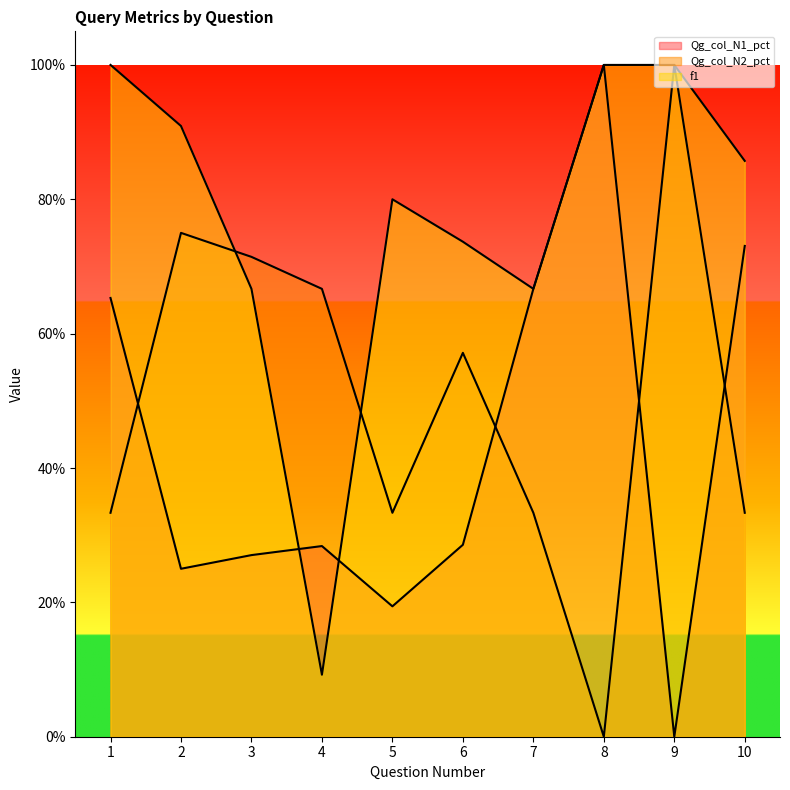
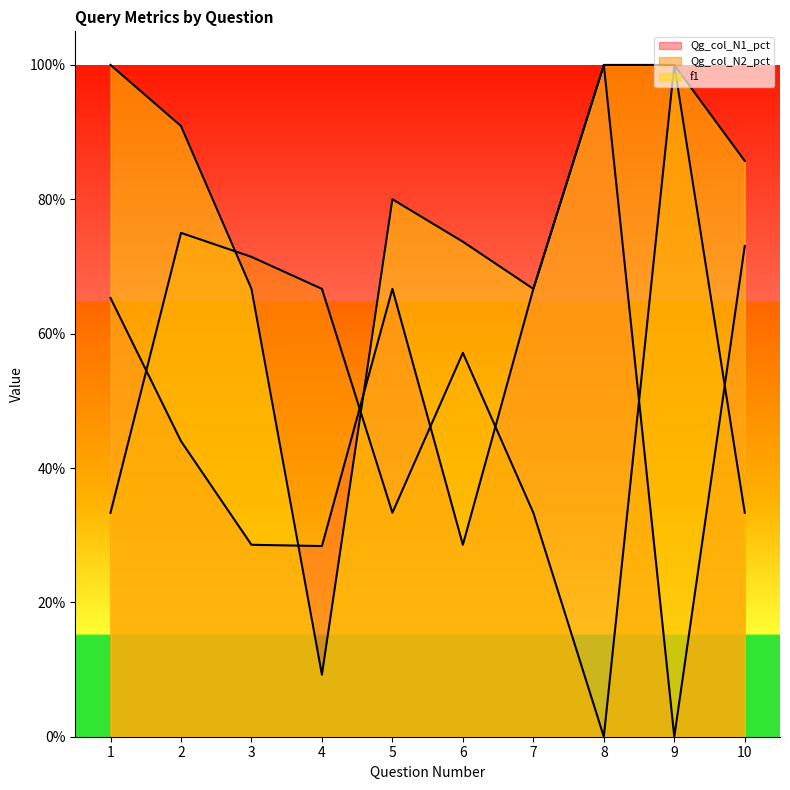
Qg_col_N1_pct, 2: 25% -> 44%
Qg_col_N1_pct, 3: 27% -> 29%
Qg_col_N1_pct, 5: 19% -> 67%
